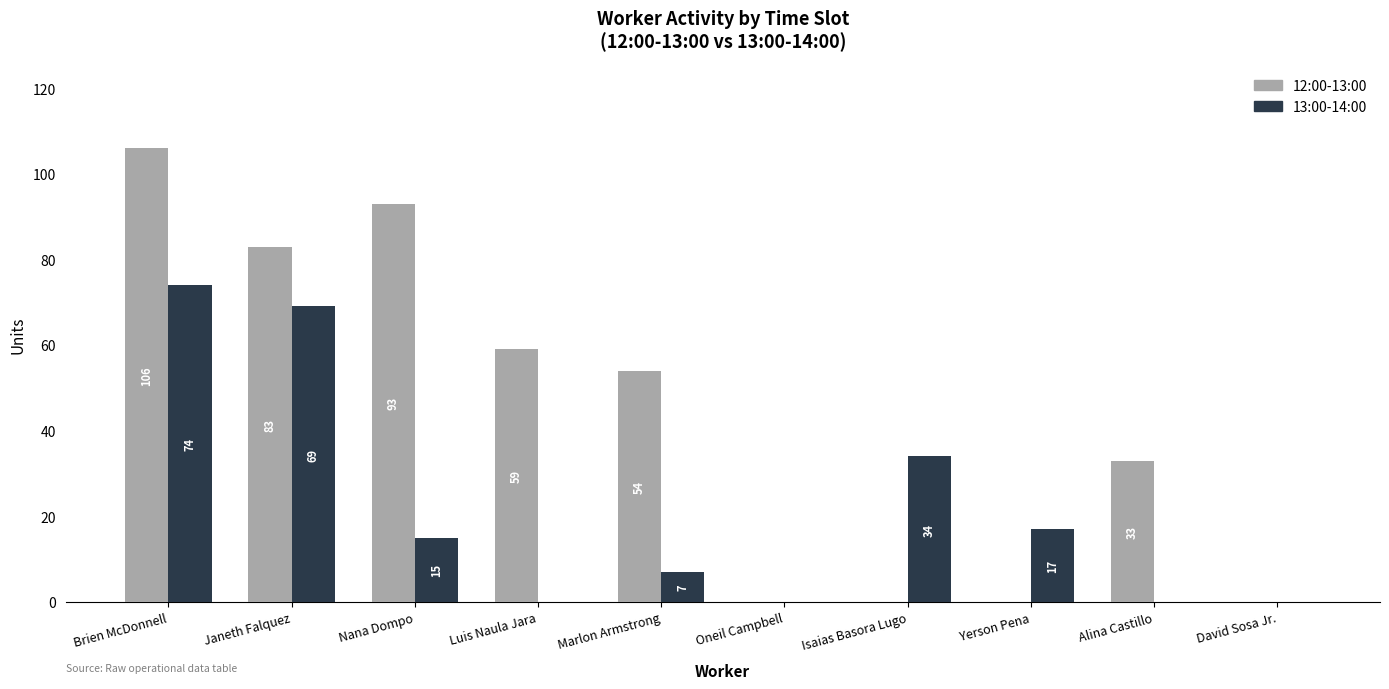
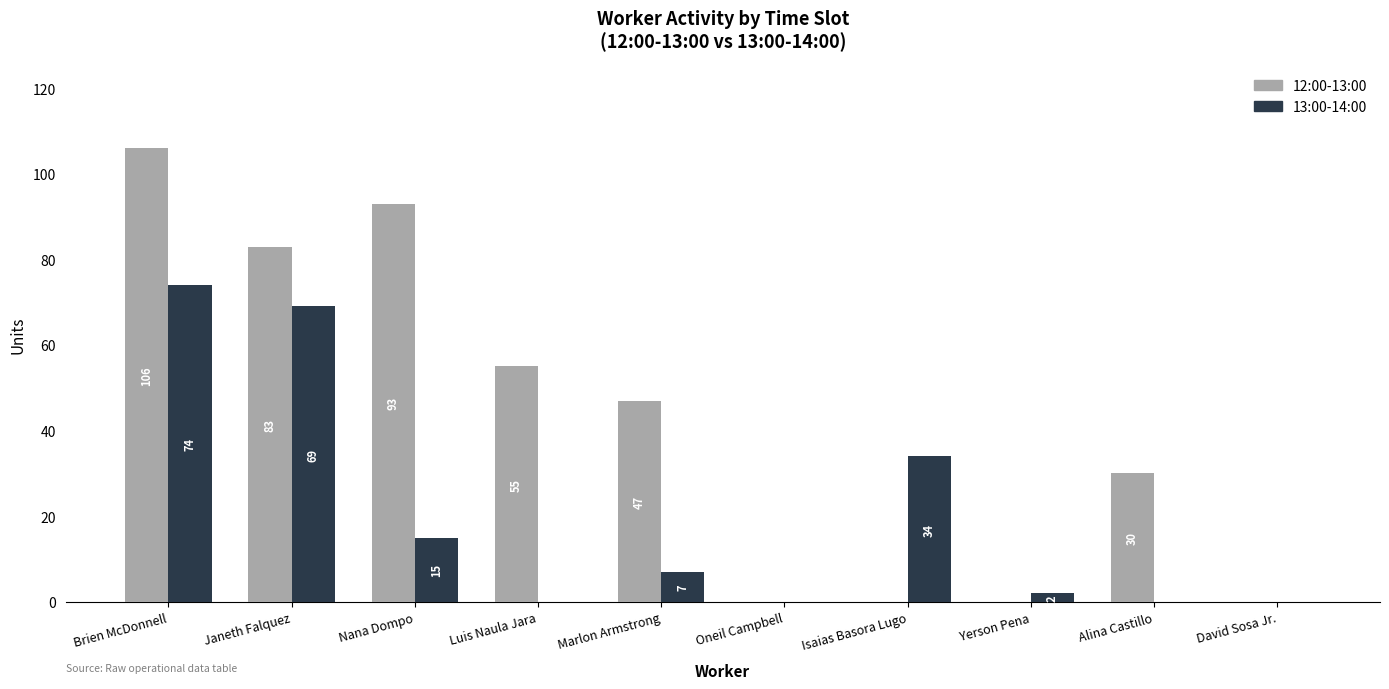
12:00-13:00, Luis Naula Jara: 59 -> 55
12:00-13:00, Marlon Armstrong: 54 -> 47
13:00-14:00, Yerson Pena: 17 -> 2
12:00-13:00, Alina Castillo: 33 -> 30
